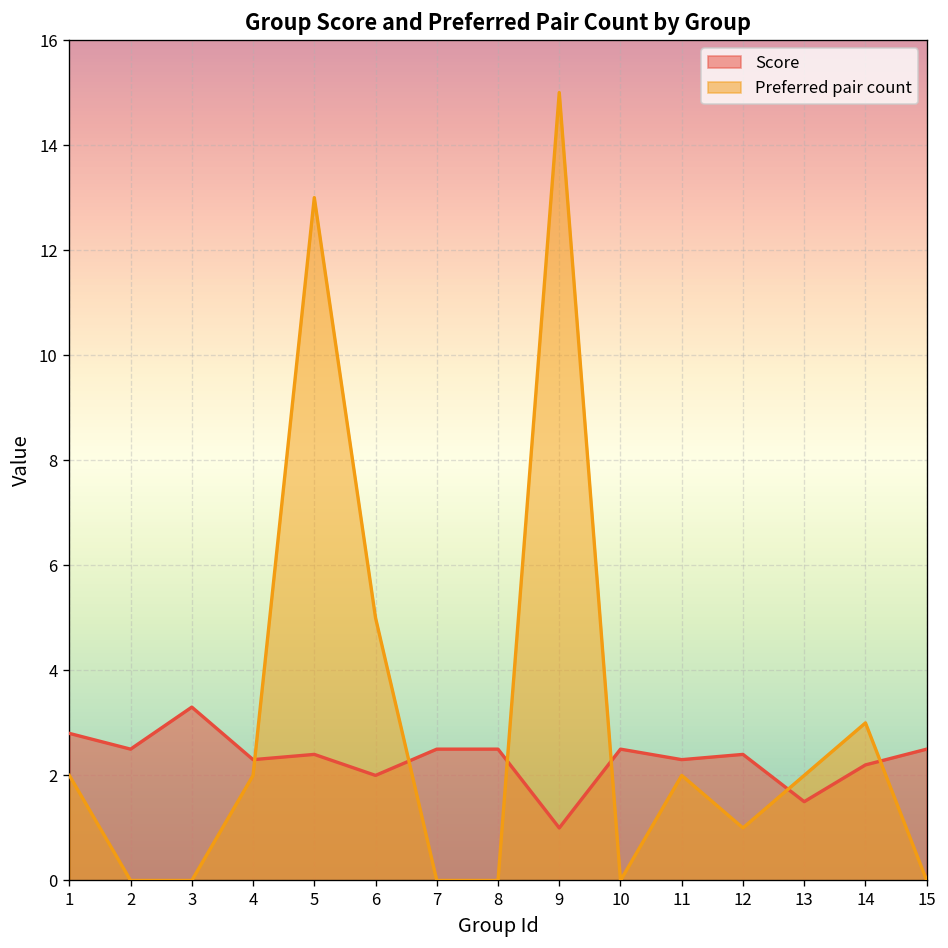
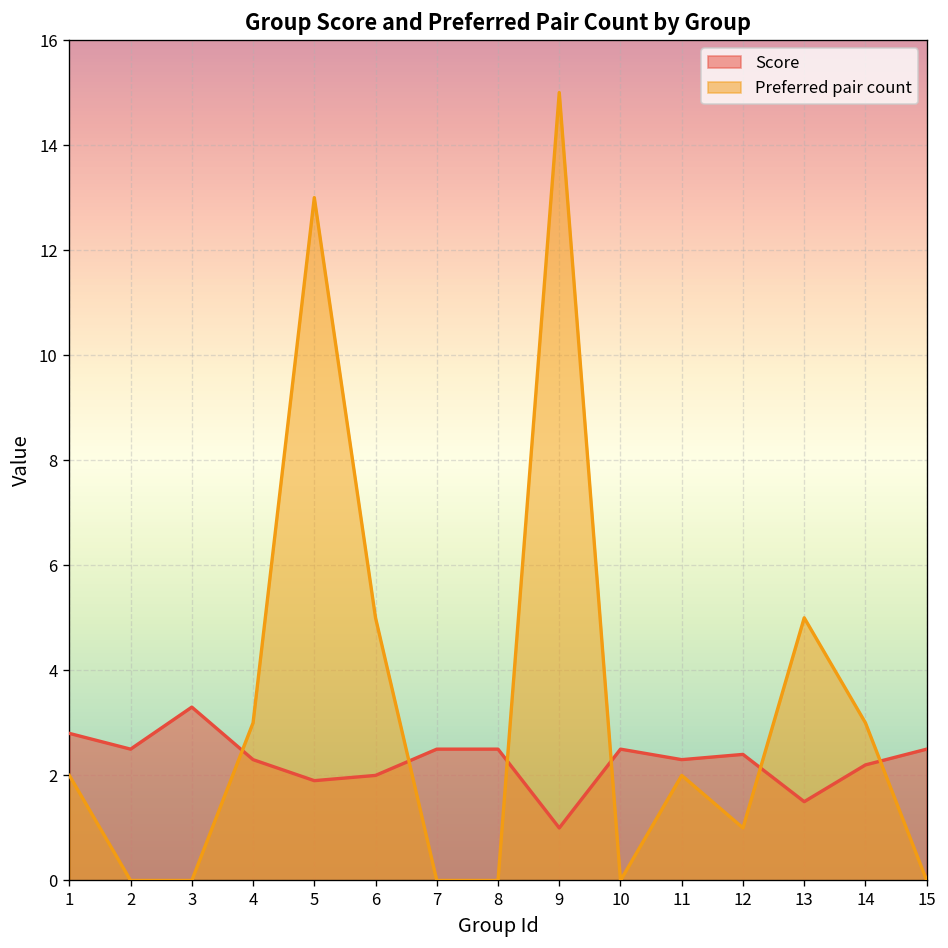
Preferred pair count, 4: 2 -> 3
Score, 5: 2.4 -> 1.9
Preferred pair count, 13: 2 -> 5
